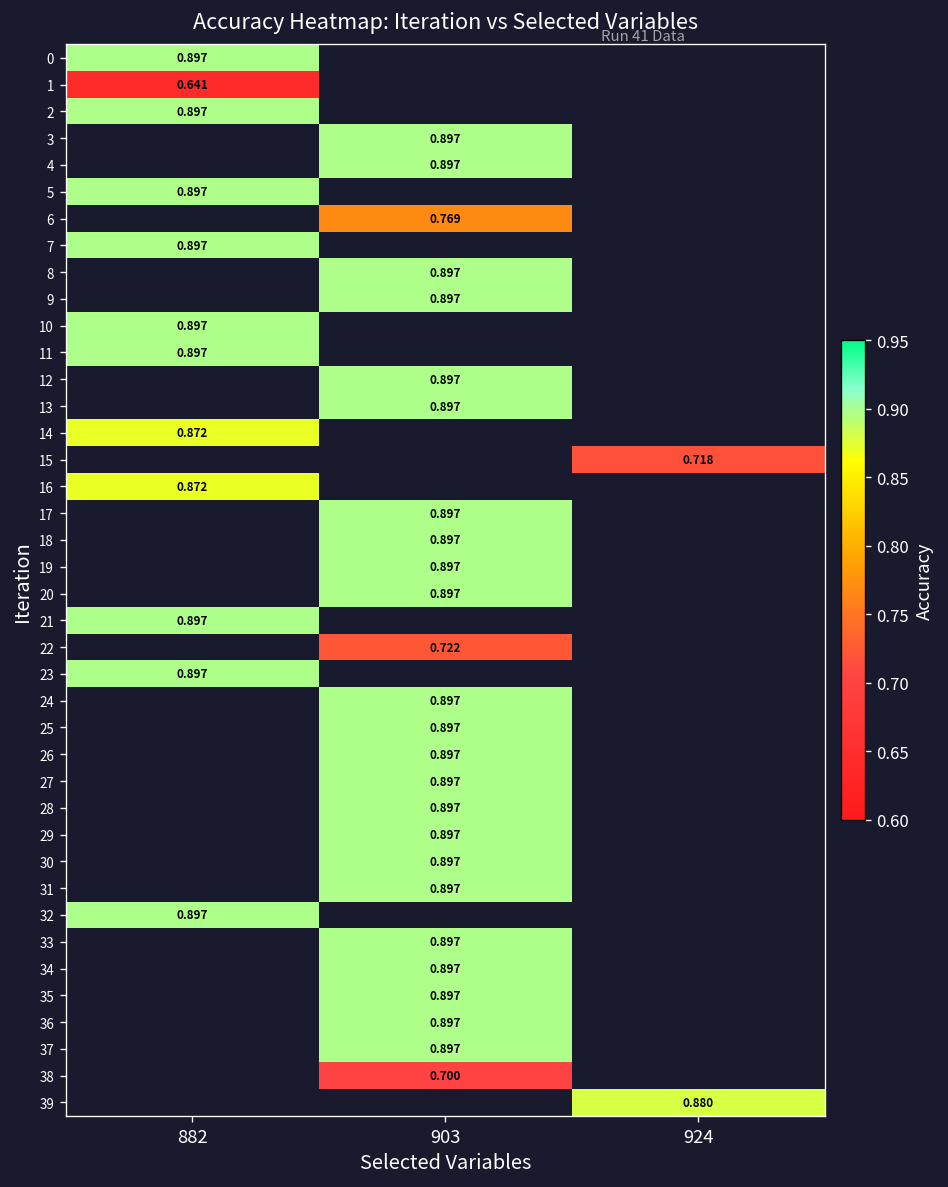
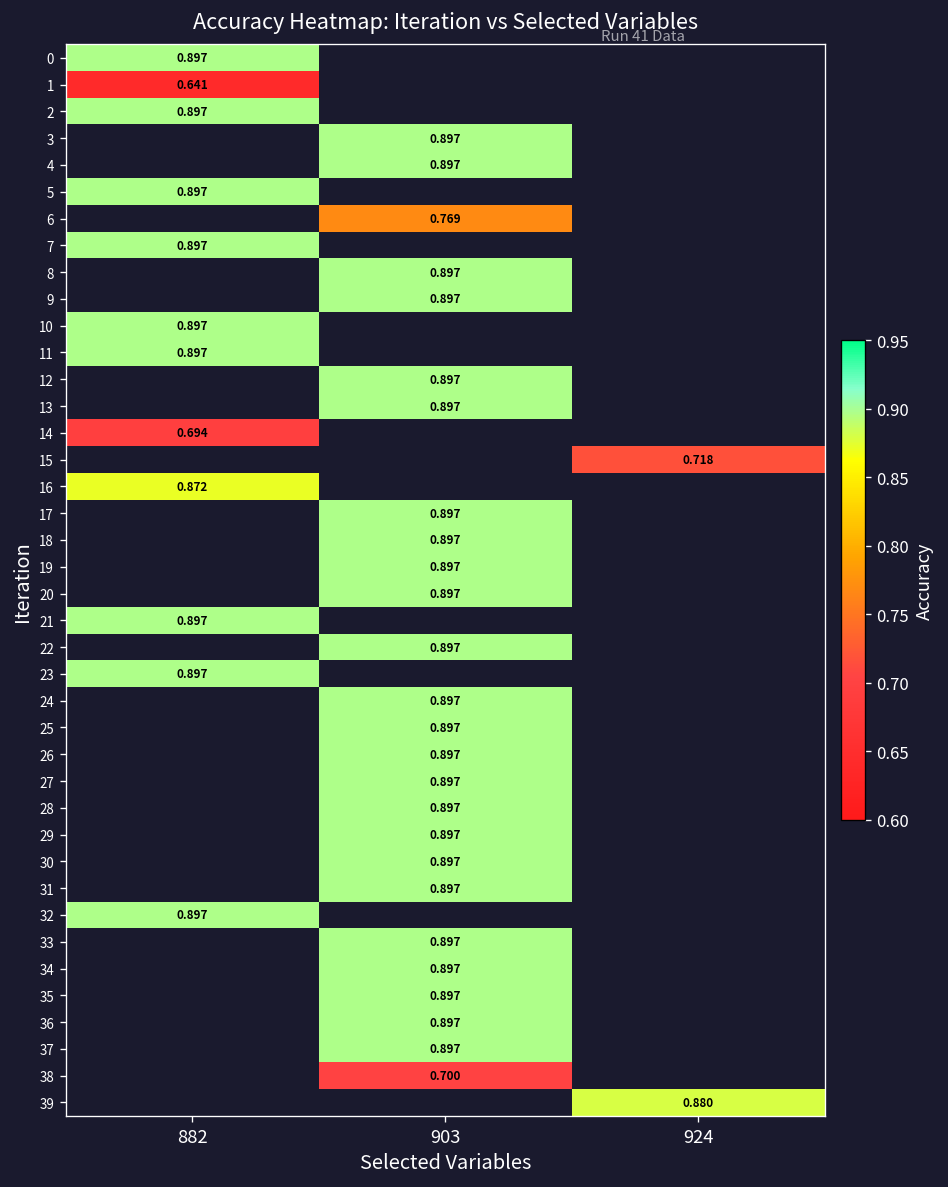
14, 882: 0.872 -> 0.694
22, 903: 0.722 -> 0.897
